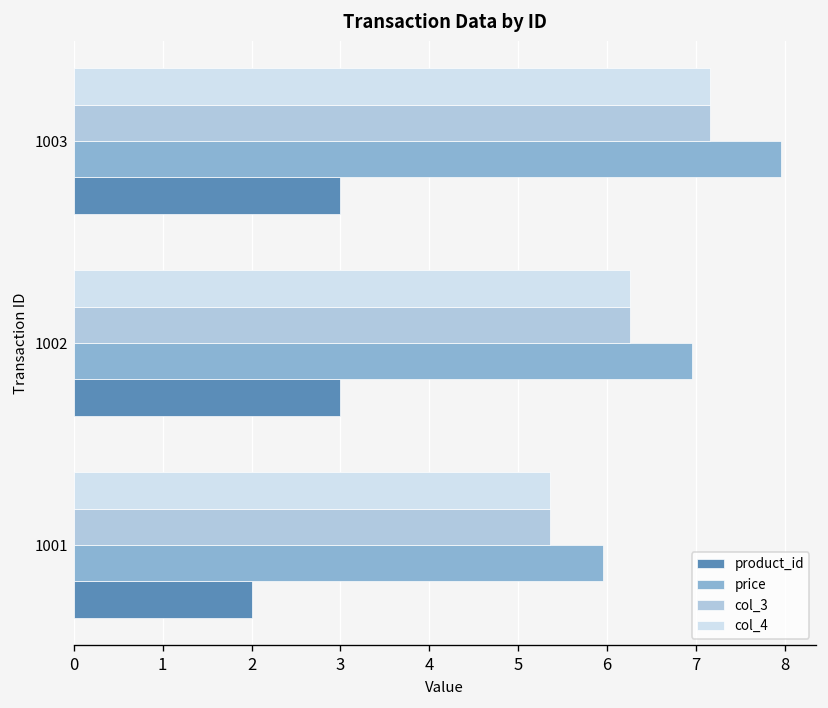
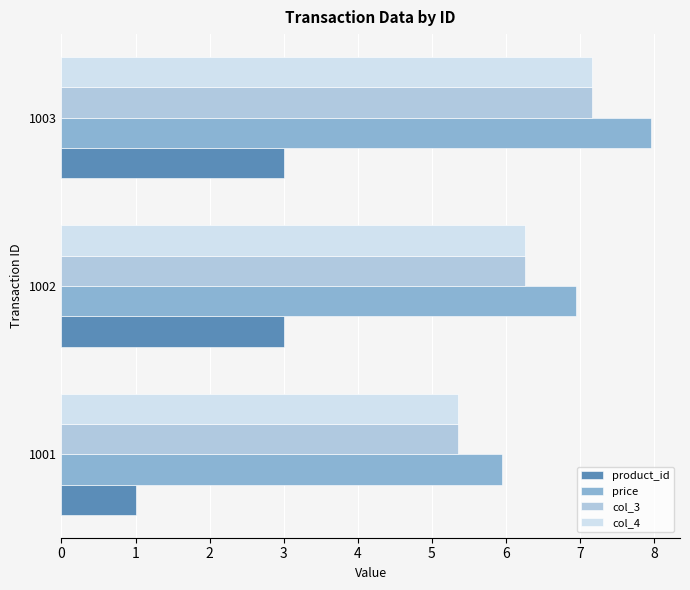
product_id, 1001: 2 -> 1
